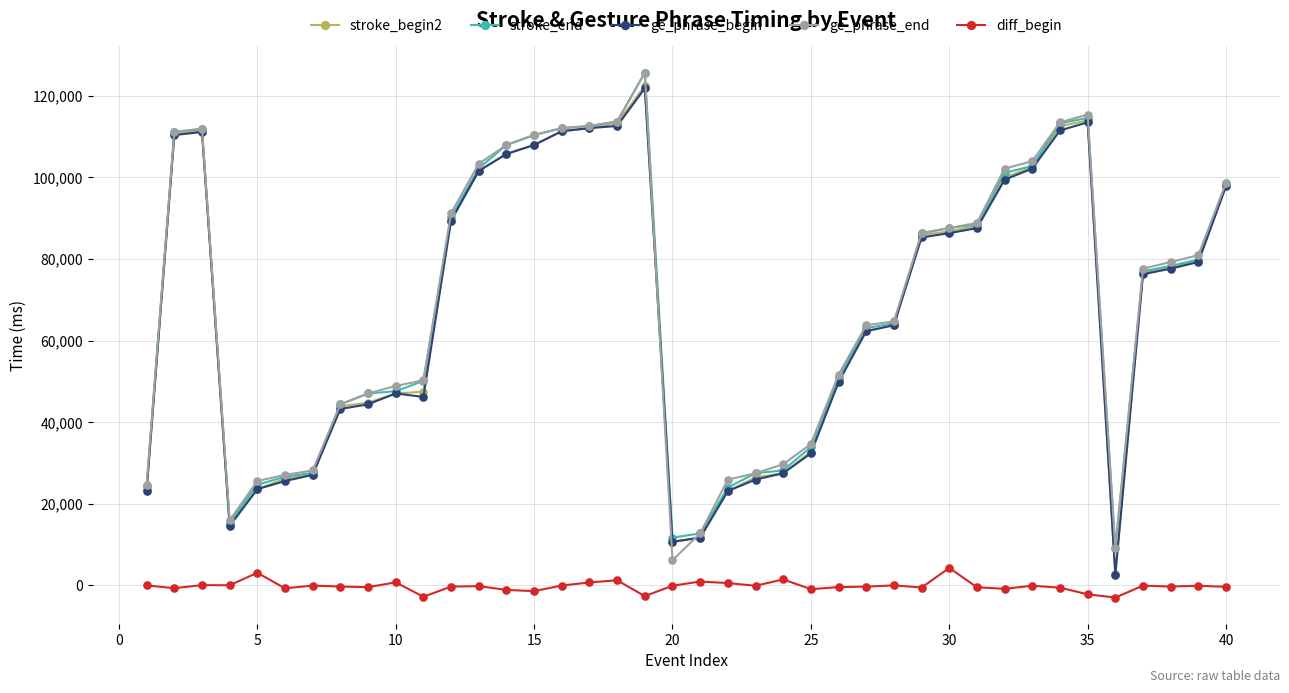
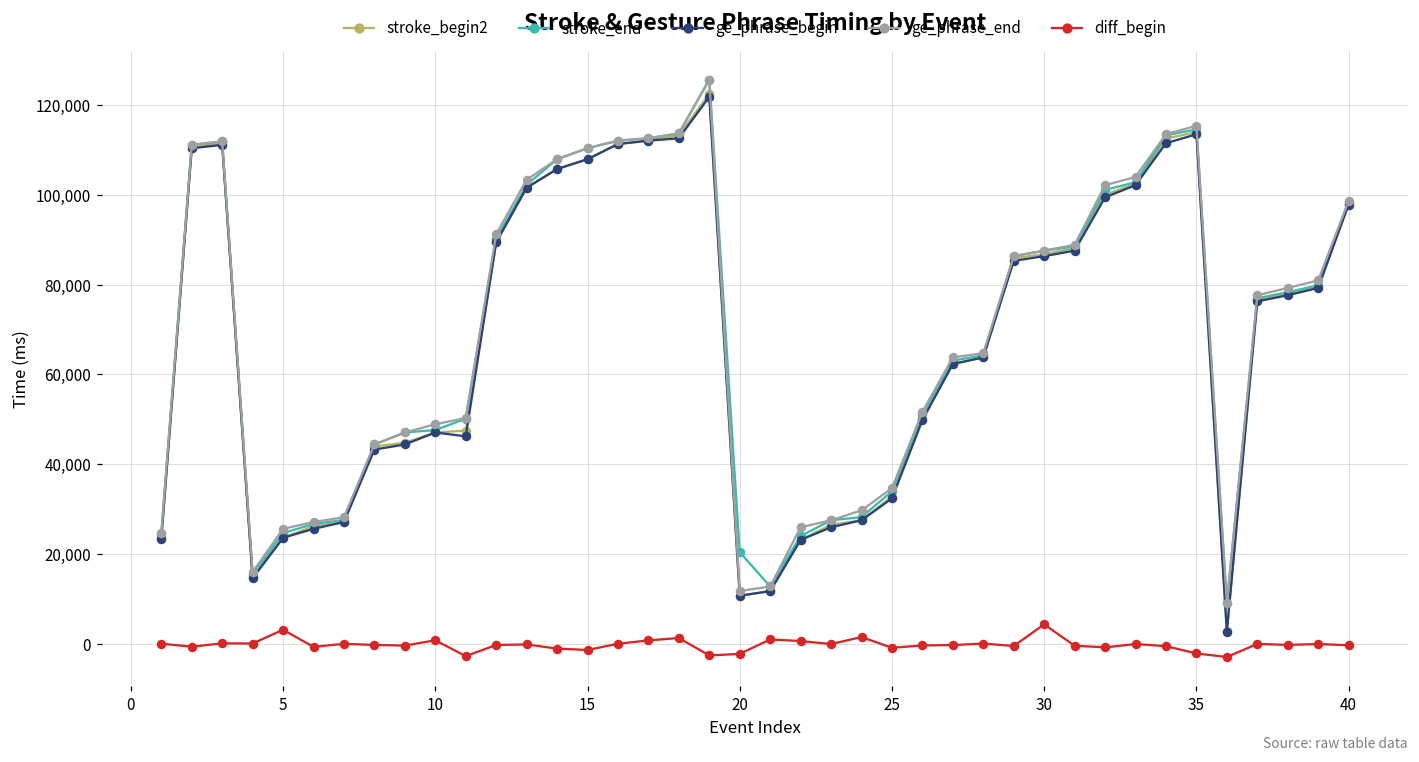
stroke_end, 20: 12,000 -> 20,000
ge_phrase_end, 20: 6,000 -> 12,000
diff_begin, 20: 0 -> -2,000
